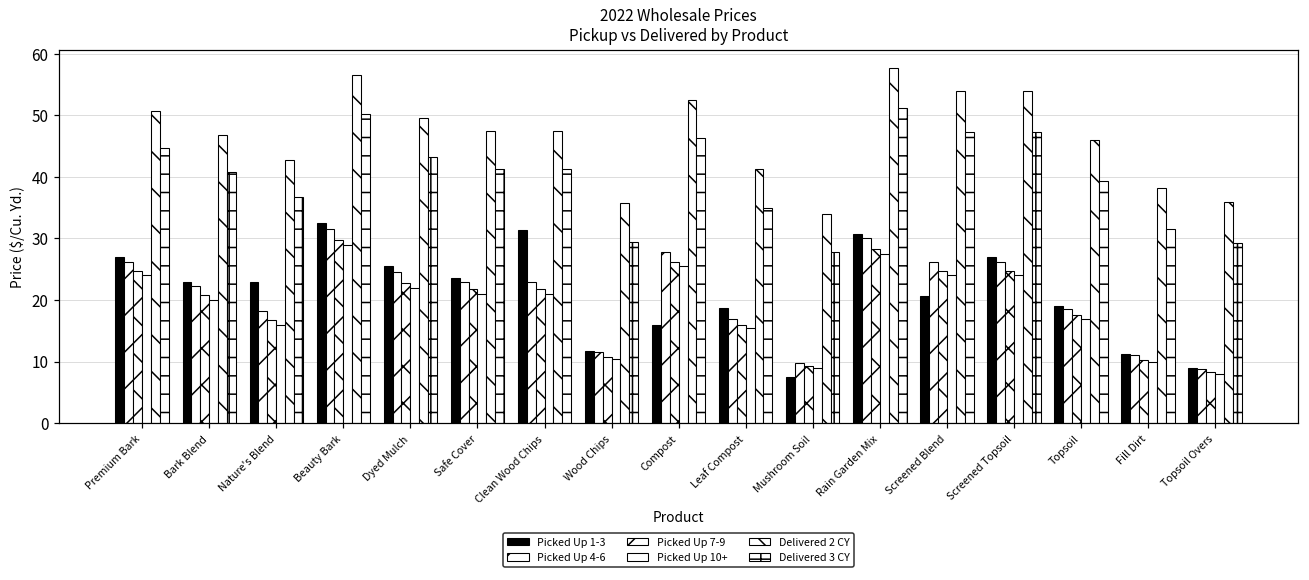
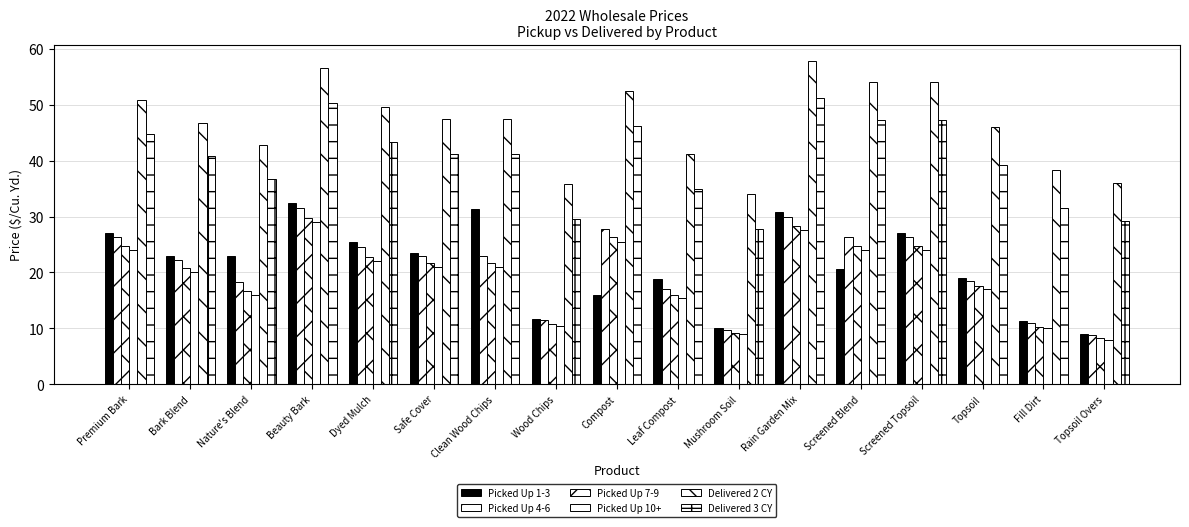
Picked Up 1-3, Mushroom Soil: 8 -> 10
